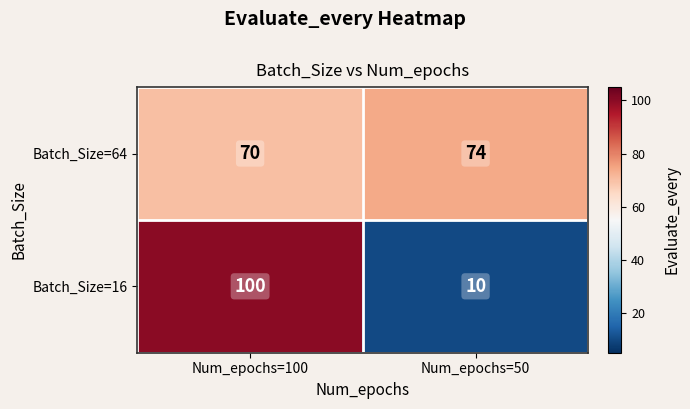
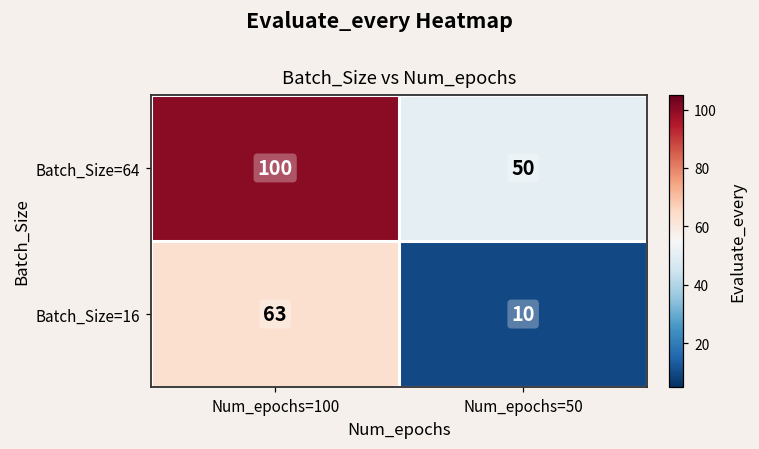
Batch_Size=64, Num_epochs=100: 70 -> 100
Batch_Size=64, Num_epochs=50: 74 -> 50
Batch_Size=16, Num_epochs=100: 100 -> 63
